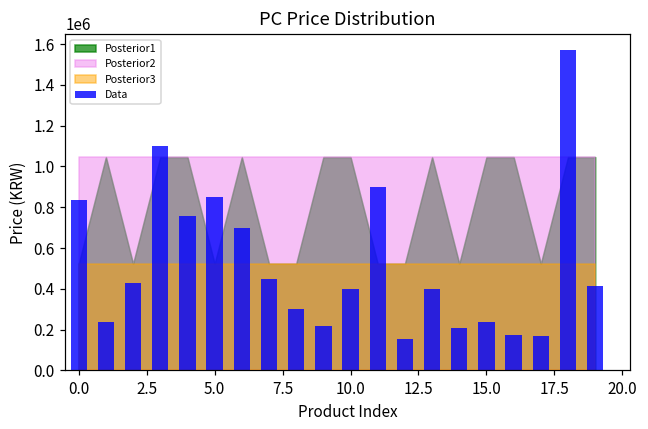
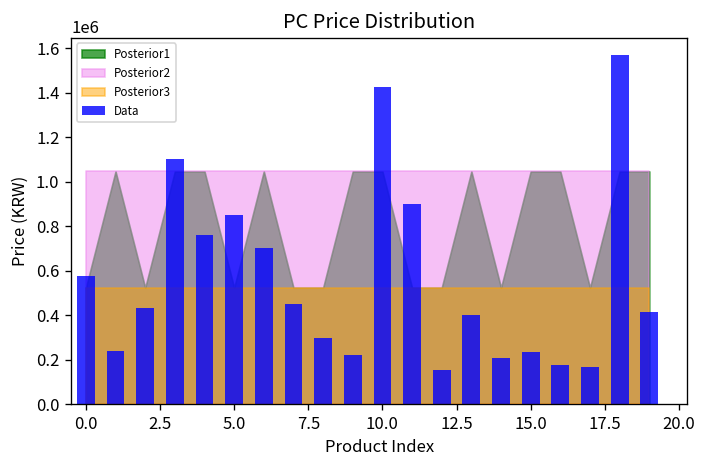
Data, 0.0: 830000 -> 570000
Data, 10.0: 400000 -> 1420000
